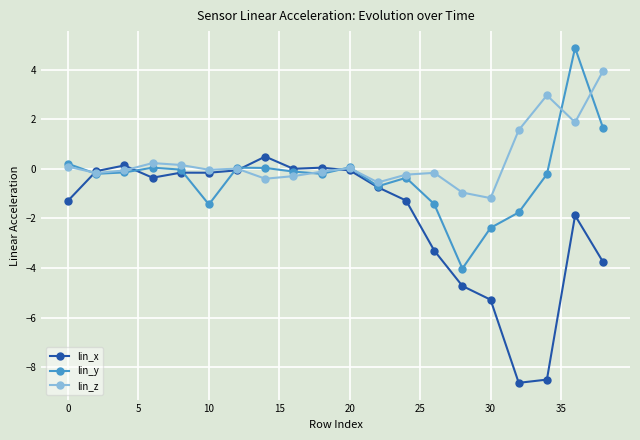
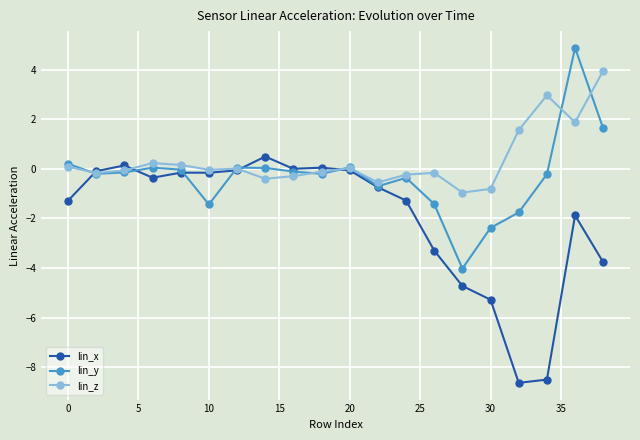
lin_z, 30: -1.2 -> -0.8
